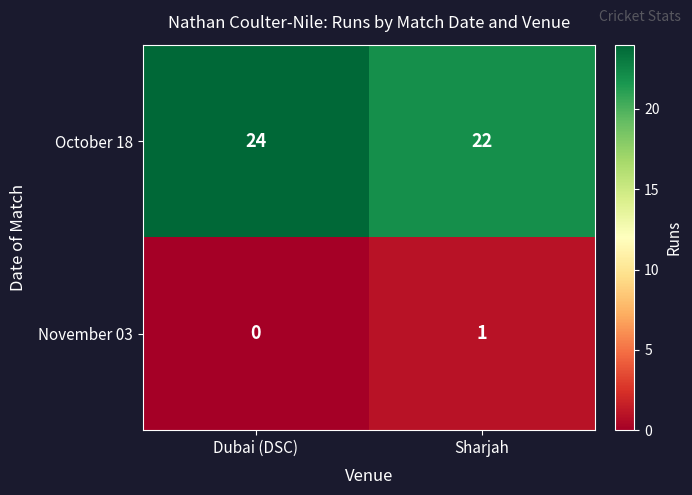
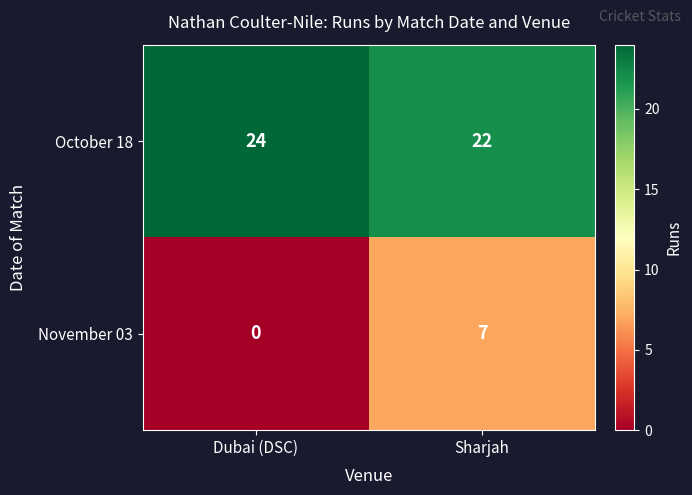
November 03, Sharjah: 1 -> 7
